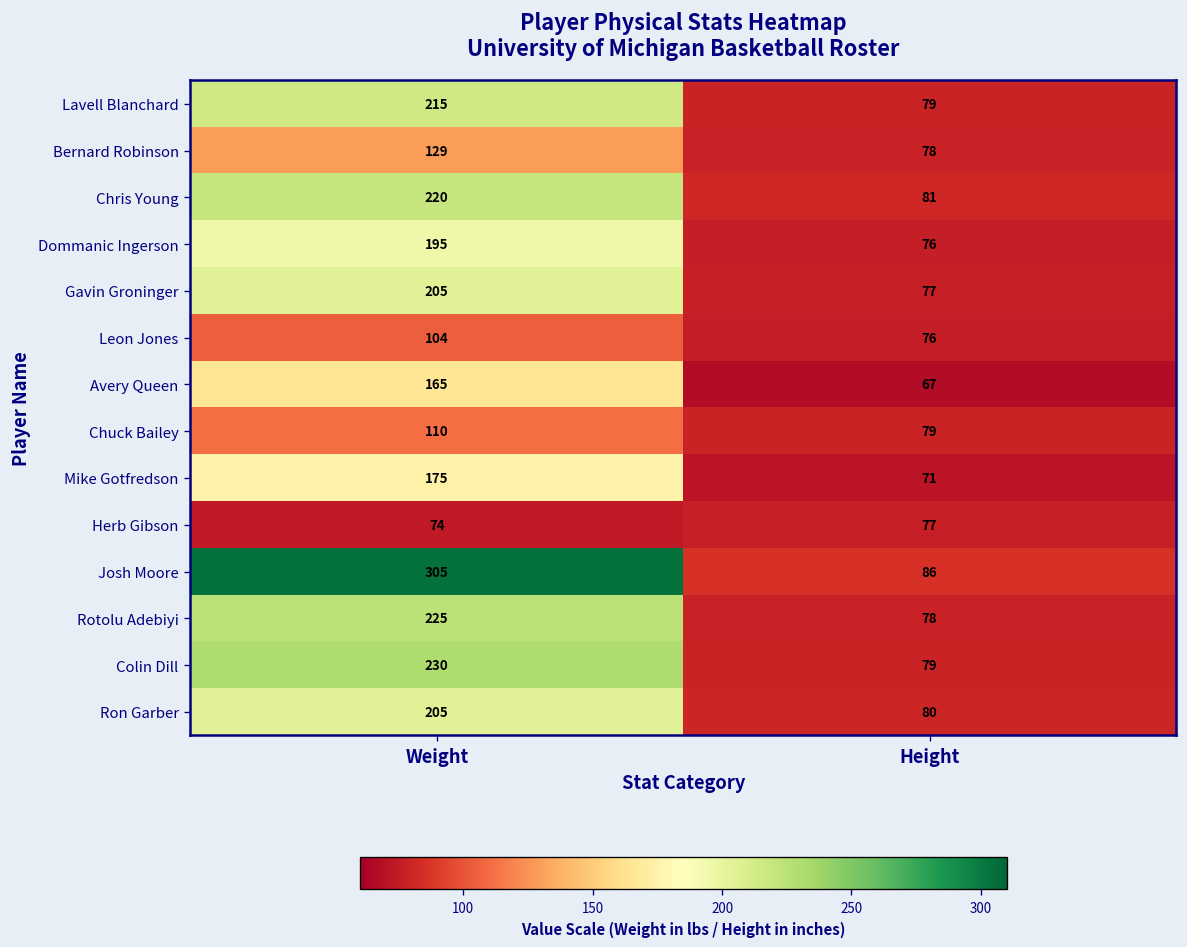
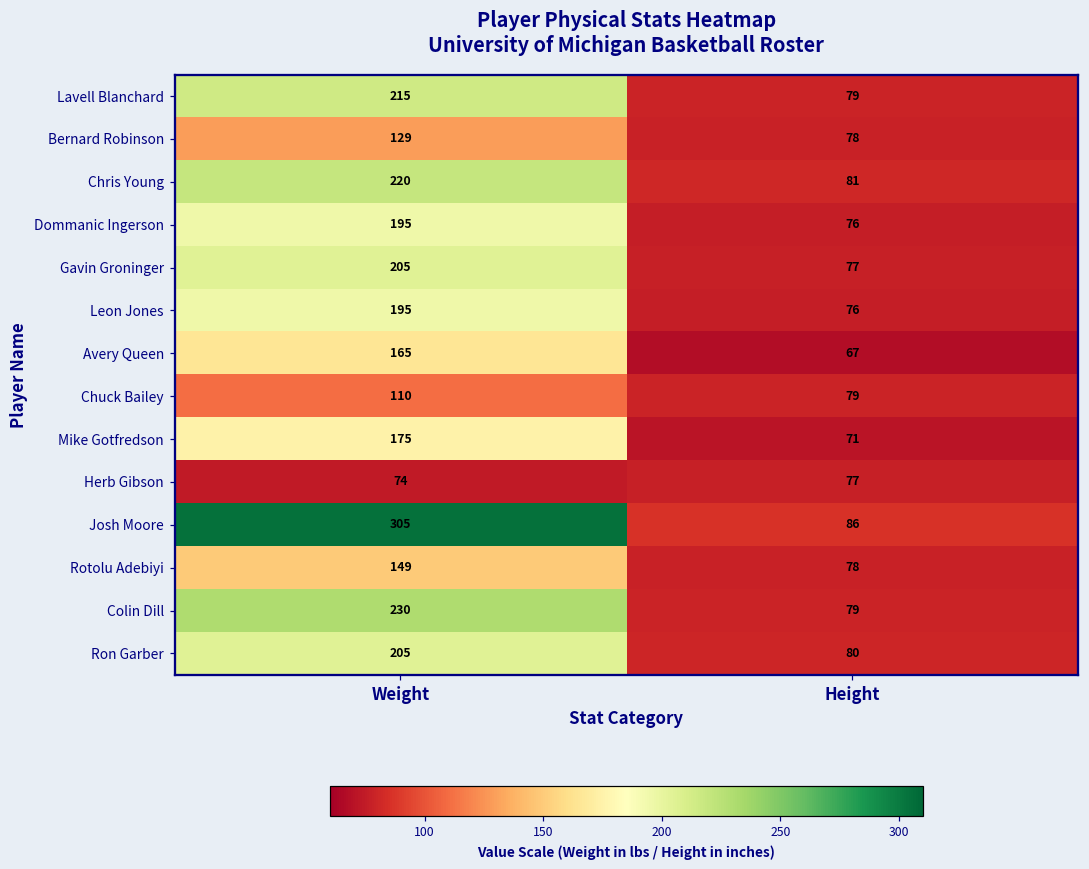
Leon Jones, Weight: 104 -> 195
Rotolu Adebiyi, Weight: 225 -> 149
